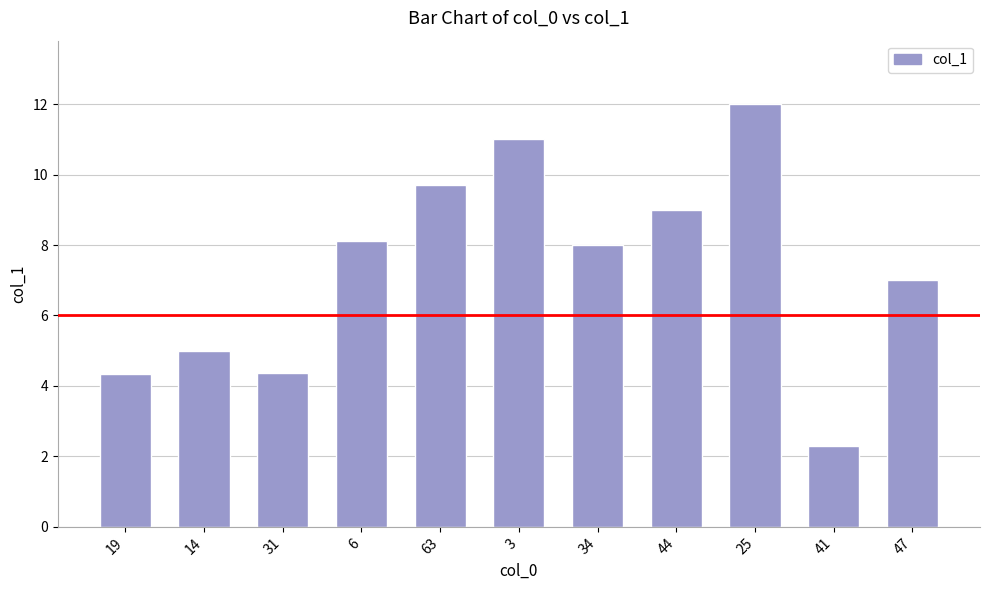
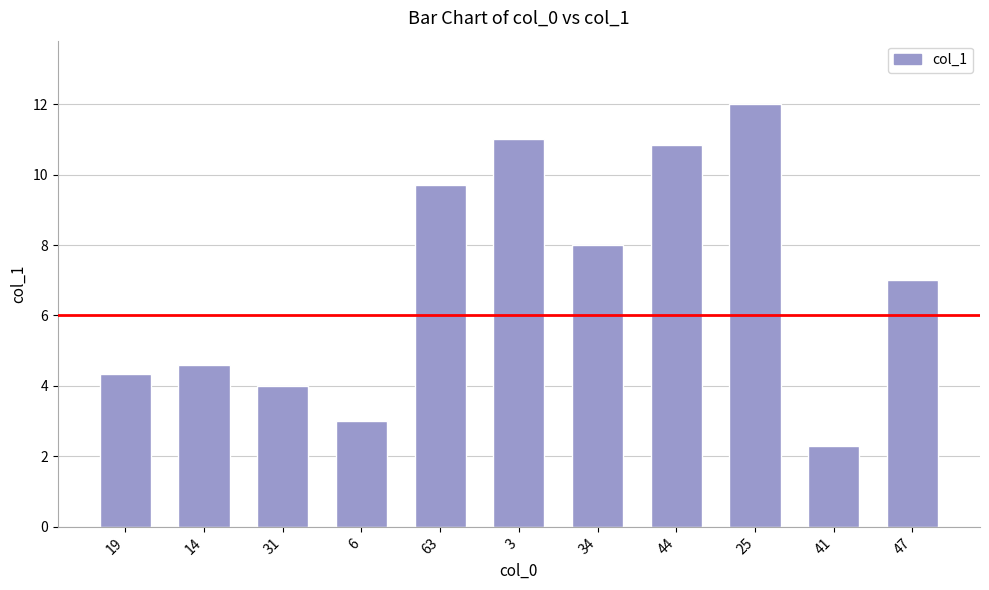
14: 5.0 -> 4.6
31: 4.4 -> 4.0
6: 8.1 -> 3.0
44: 9.0 -> 10.8
